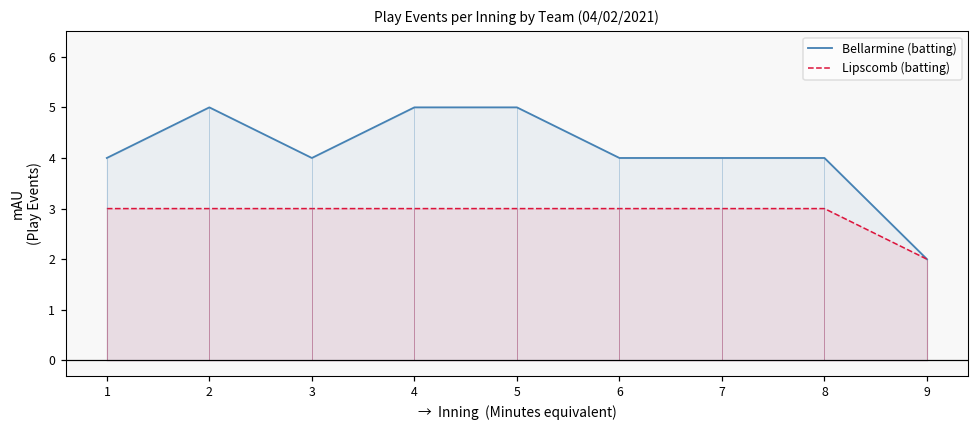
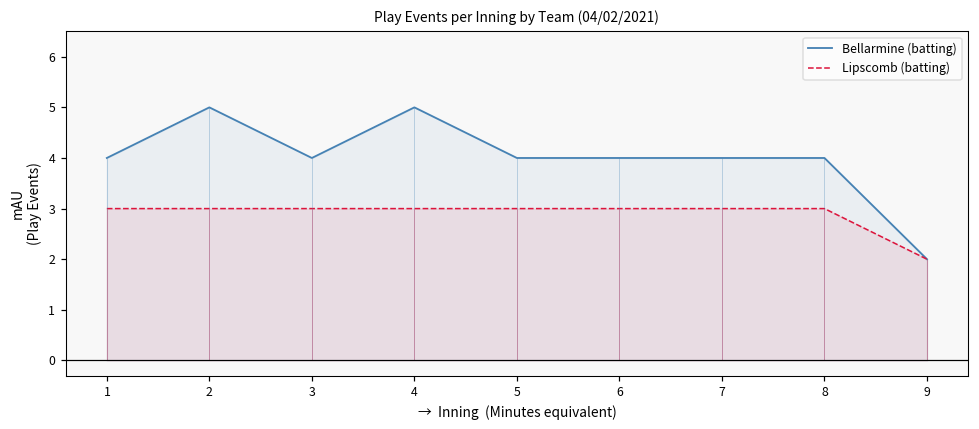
Bellarmine (batting), 5: 5 -> 4
